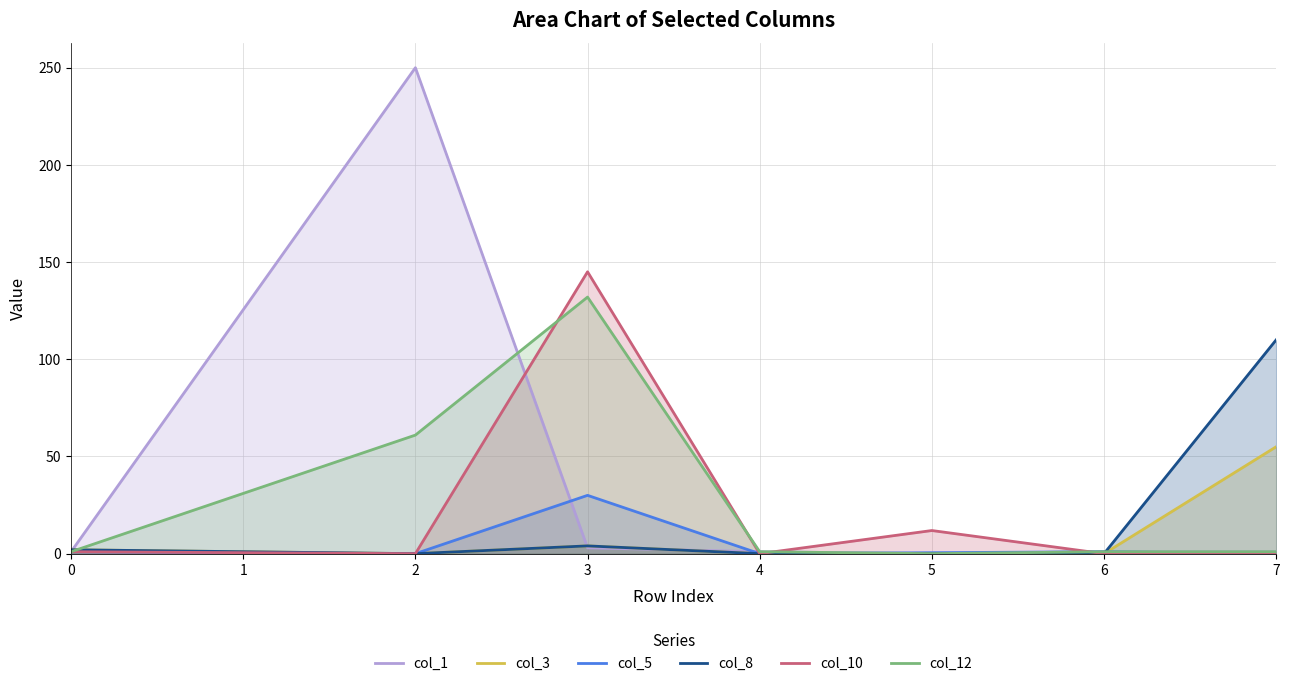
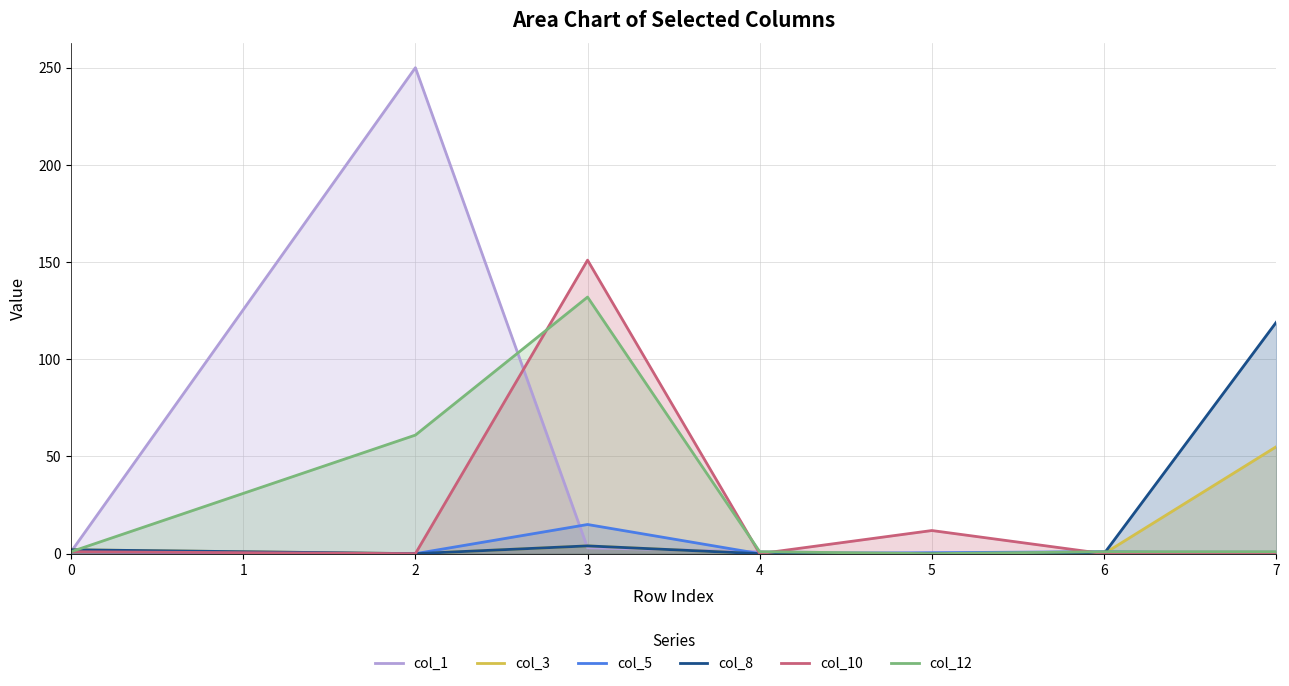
col_5, 3: 30 -> 15
col_10, 3: 145 -> 151
col_8, 7: 110 -> 119
